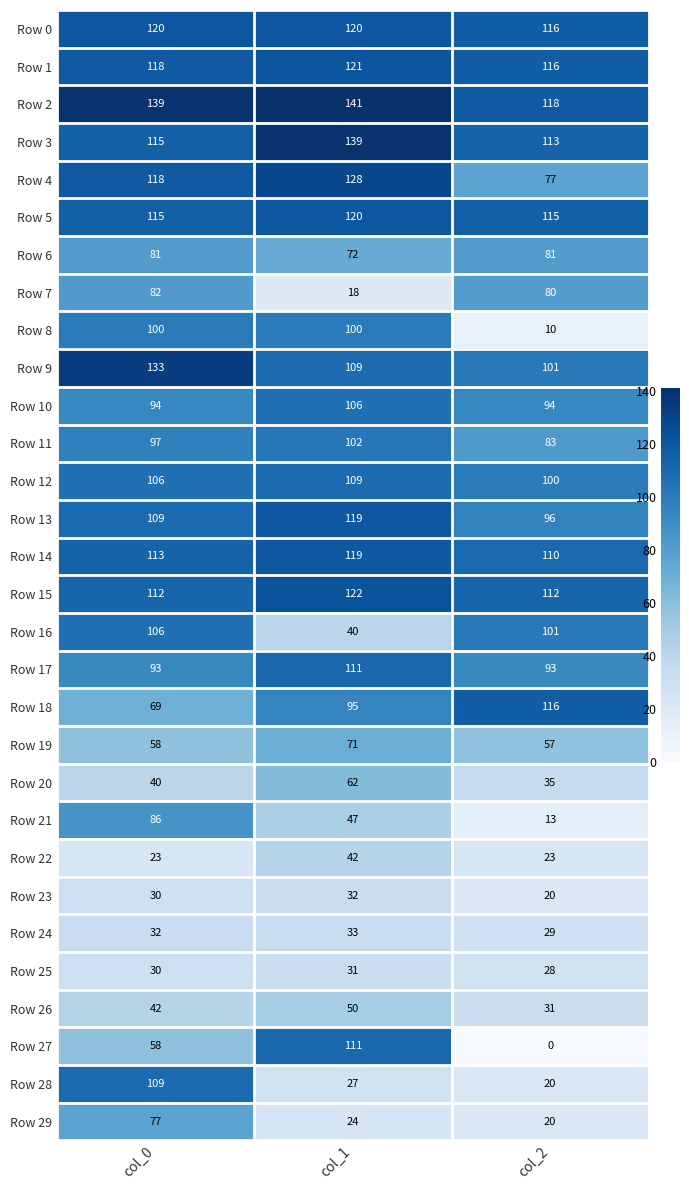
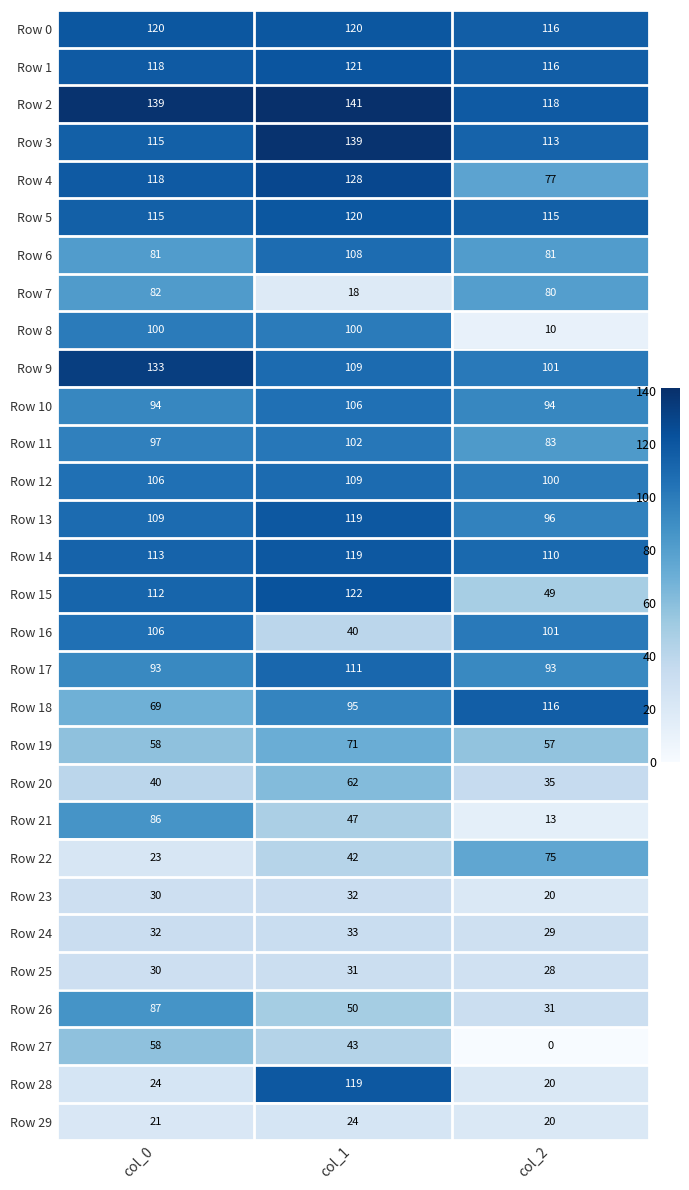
Row 6, col_1: 72 -> 108
Row 15, col_2: 112 -> 49
Row 22, col_2: 23 -> 75
Row 26, col_0: 42 -> 87
Row 27, col_1: 111 -> 43
Row 28, col_0: 109 -> 24
Row 28, col_1: 27 -> 119
Row 29, col_0: 77 -> 21
